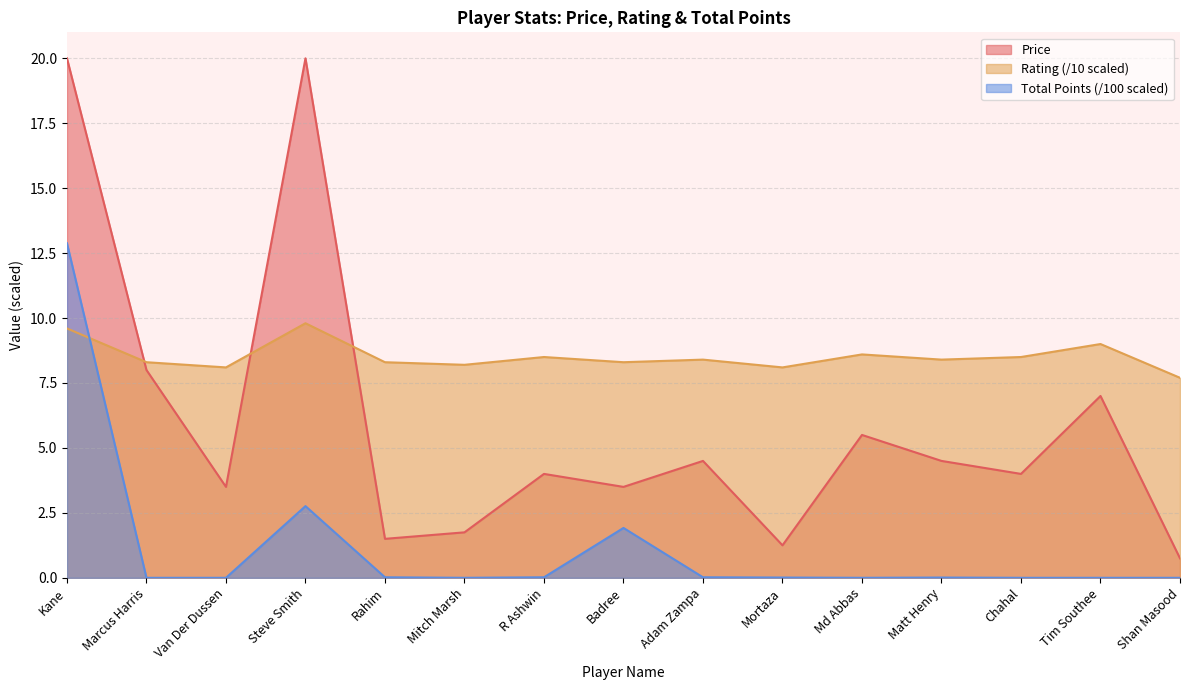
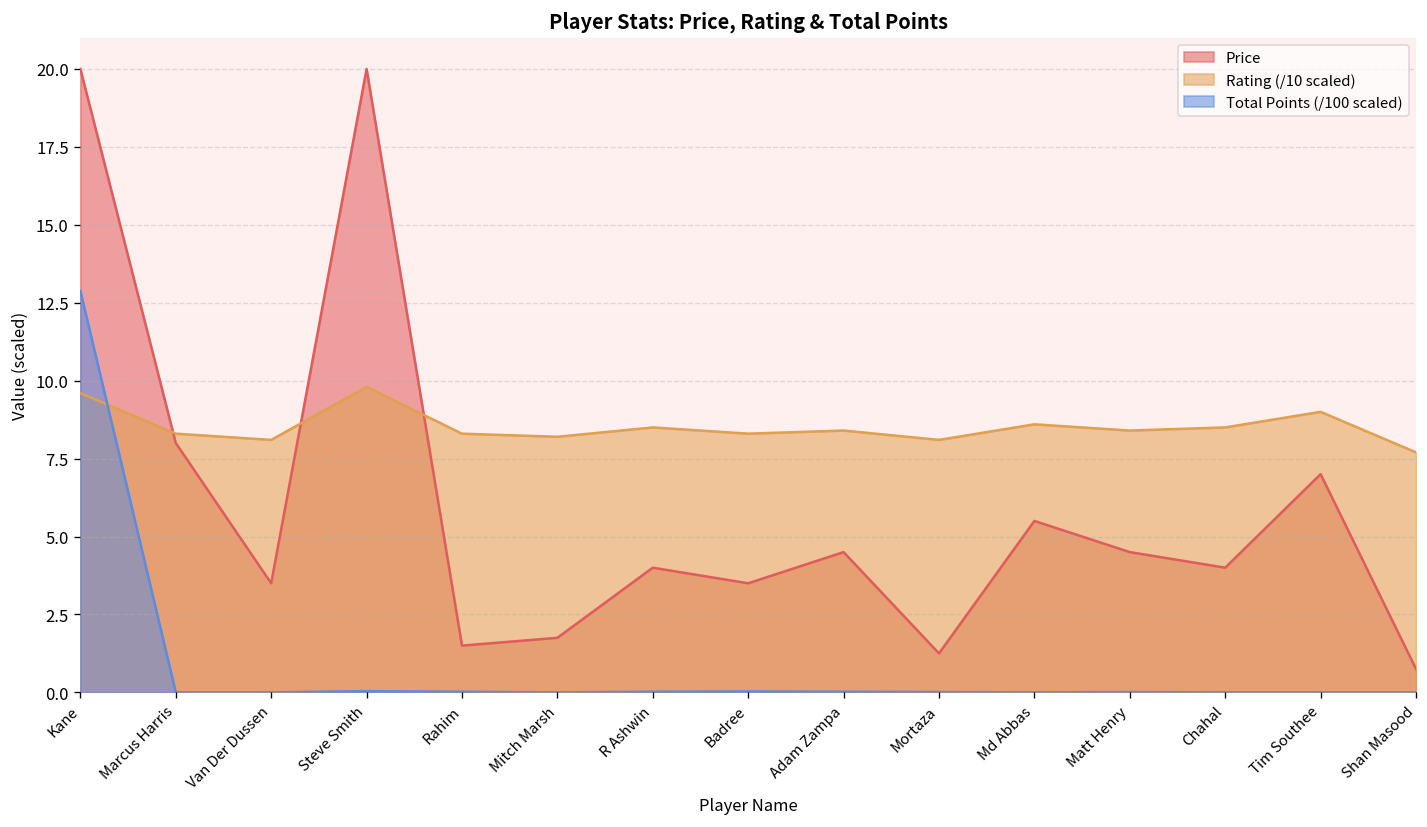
Total Points (/100 scaled), Steve Smith: 2.8 -> 0.0
Total Points (/100 scaled), Badree: 1.9 -> 0.0
